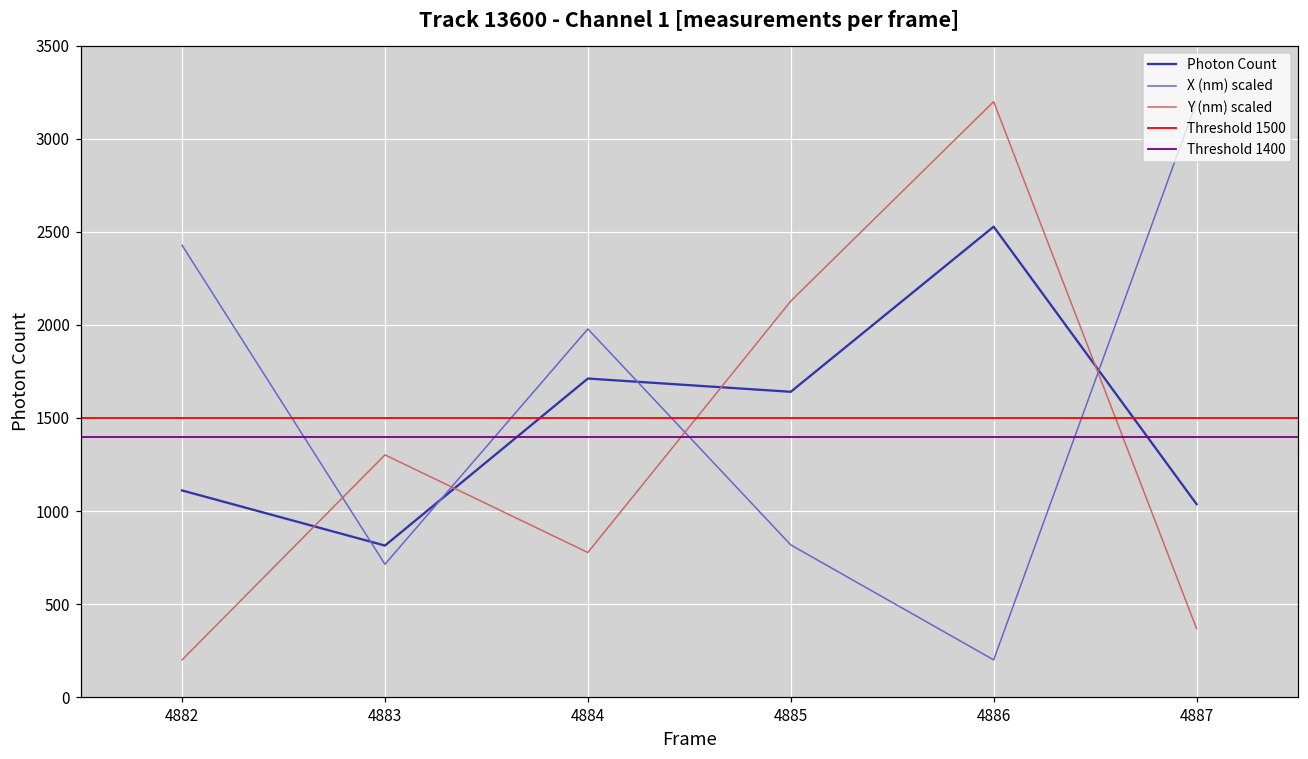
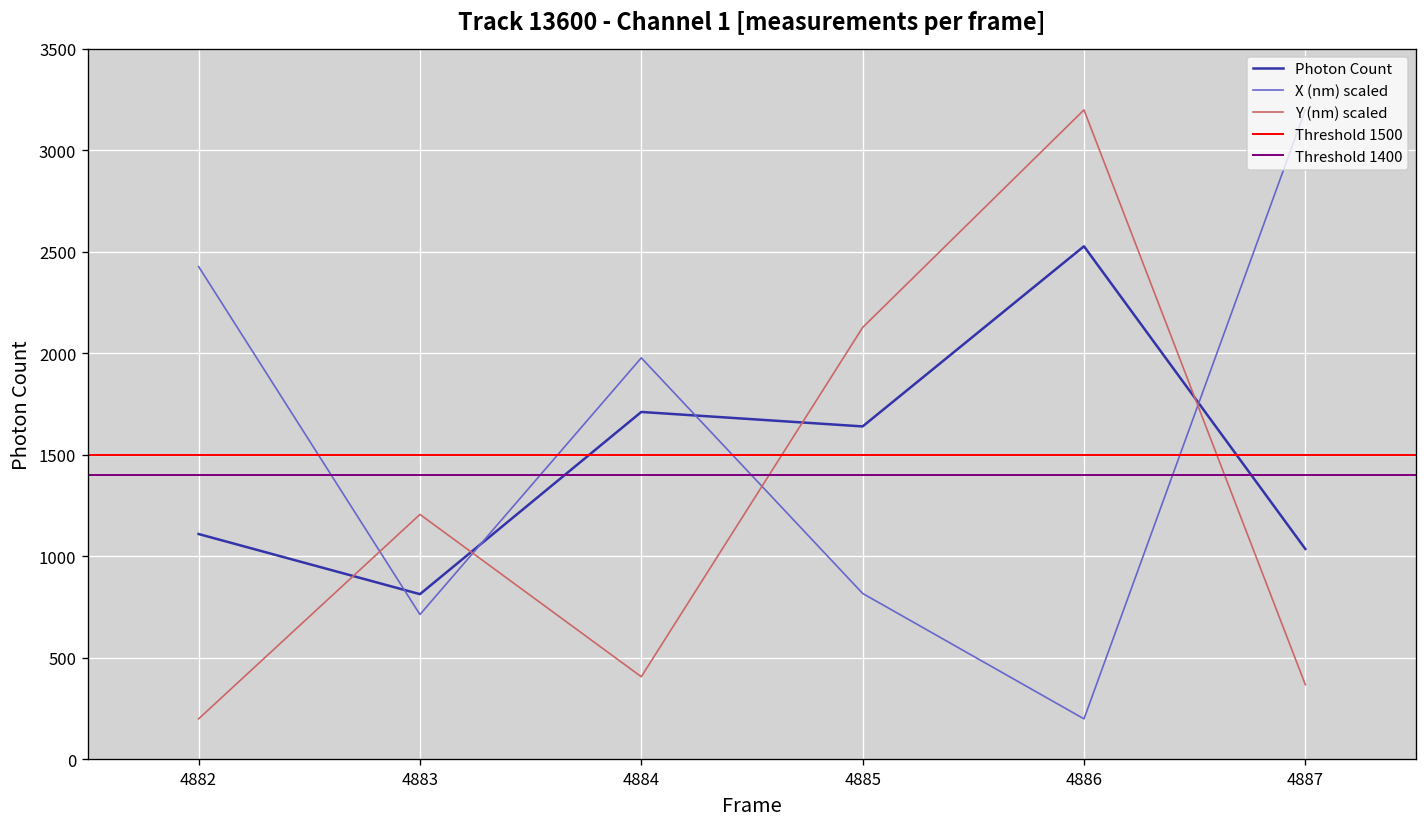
Y (nm) scaled, 4883: 1300 -> 1210
Y (nm) scaled, 4884: 780 -> 410
